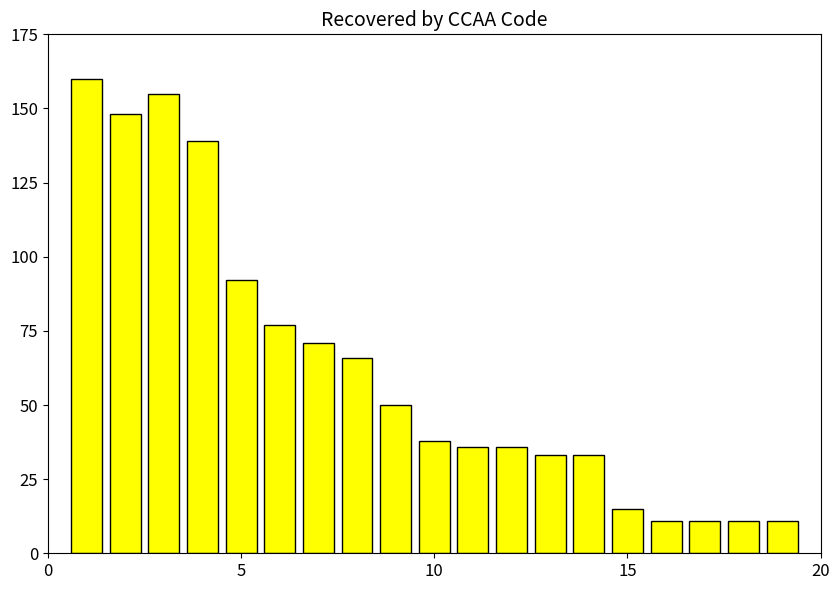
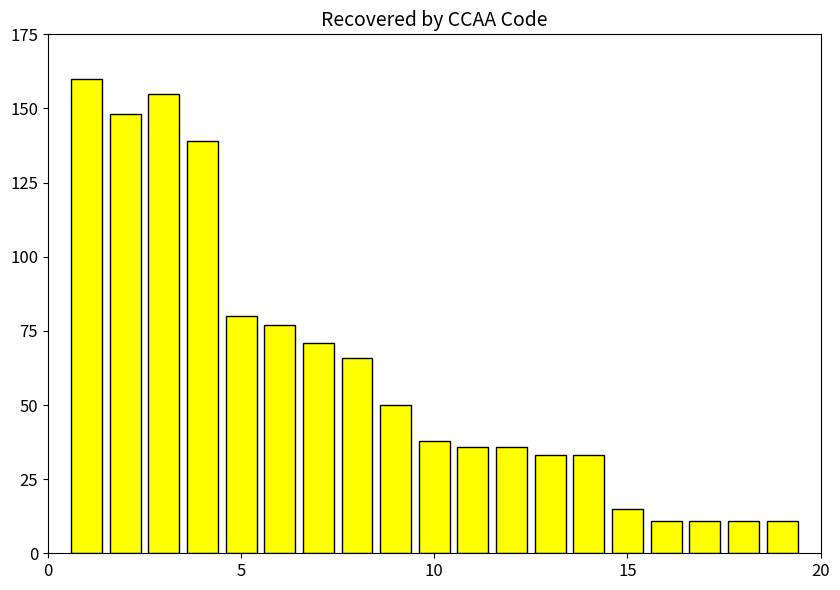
5: 92 -> 80
